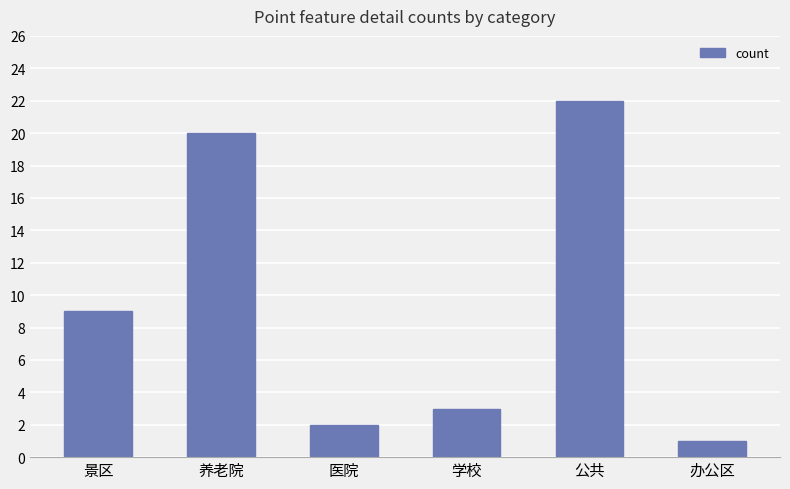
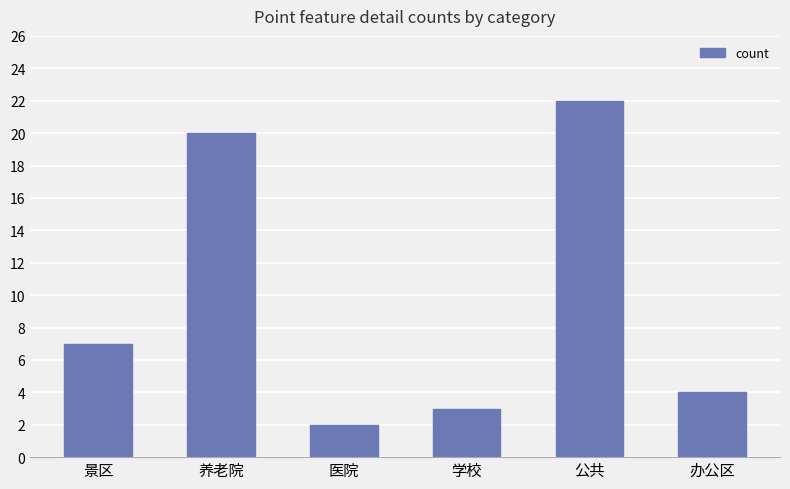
景区: 9 -> 7
办公区: 1 -> 4
